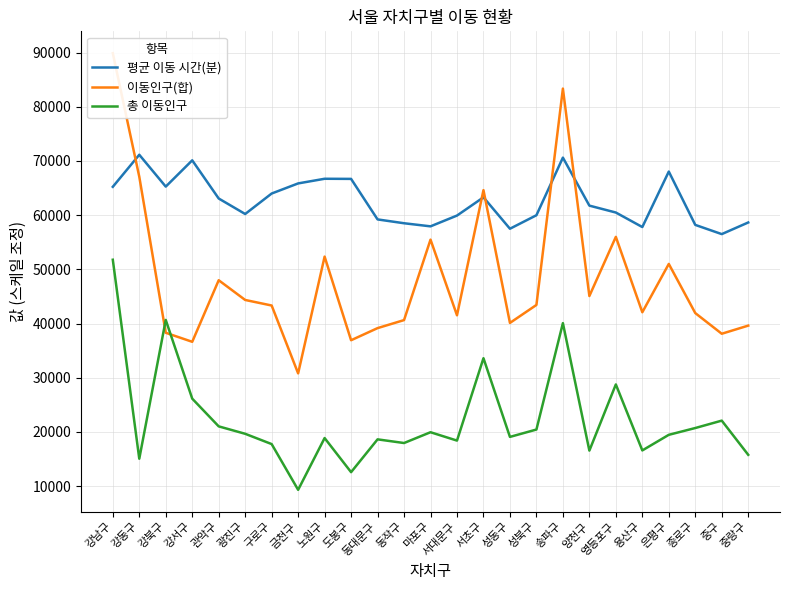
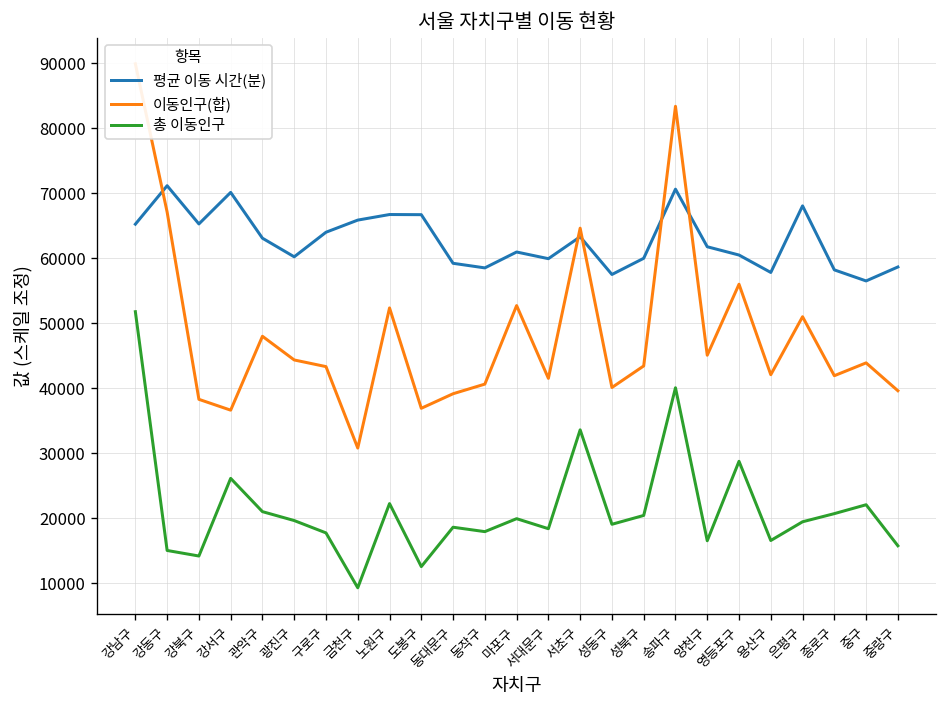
총 이동인구, 강북구: 41000 -> 14000
총 이동인구, 노원구: 19000 -> 22000
평균 이동 시간(분), 마포구: 58000 -> 61000
이동인구(합), 마포구: 55000 -> 53000
이동인구(합), 중구: 38000 -> 44000
